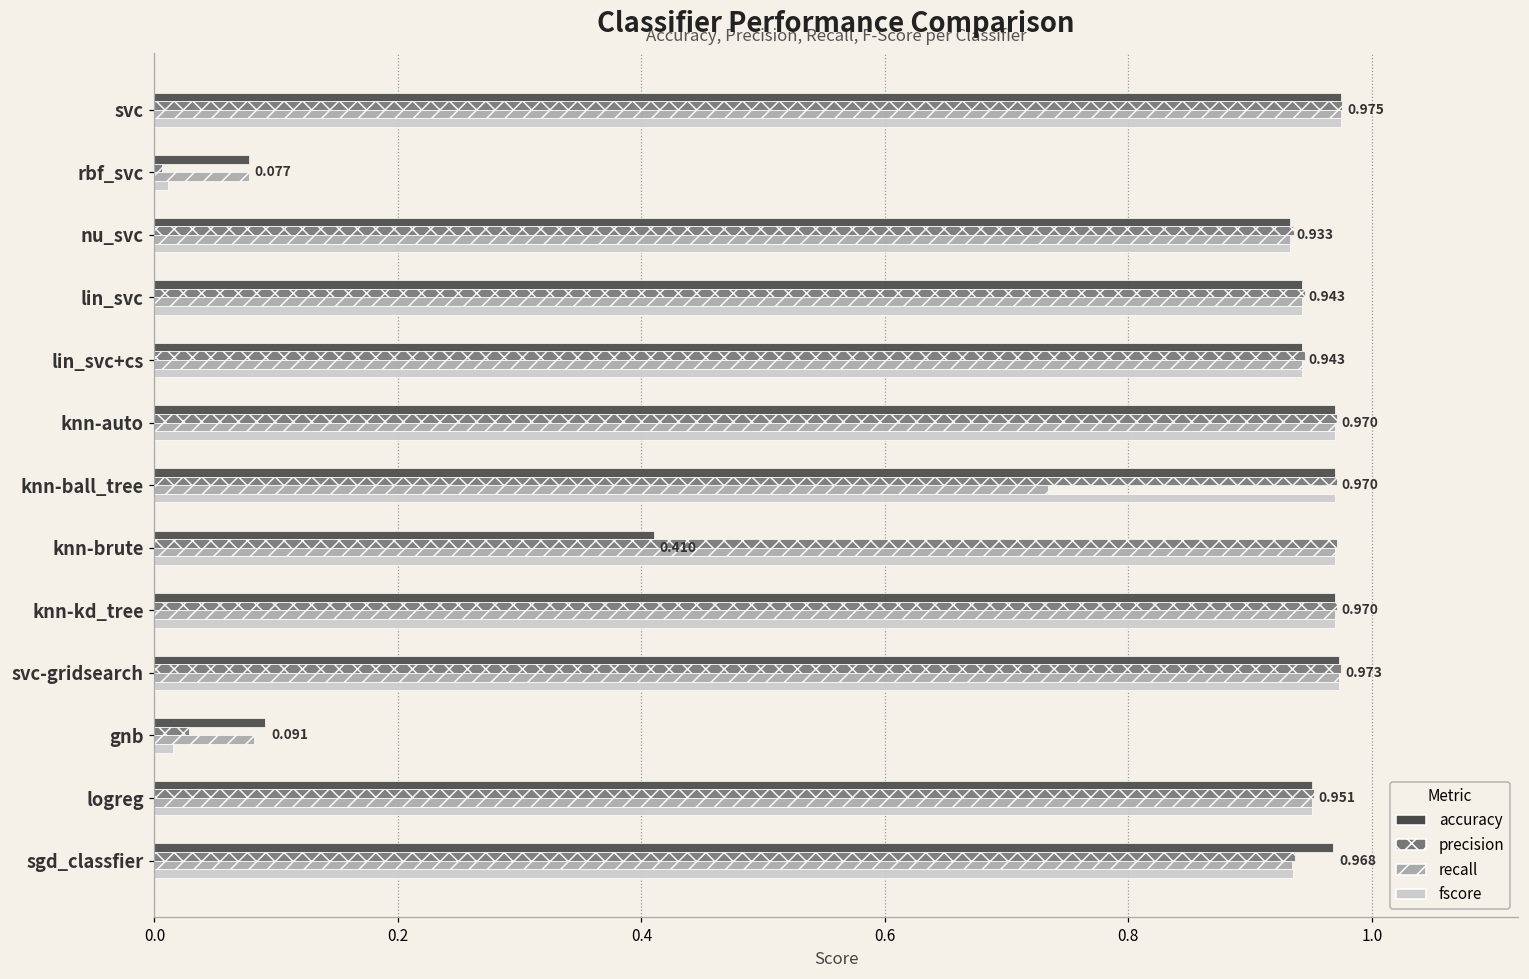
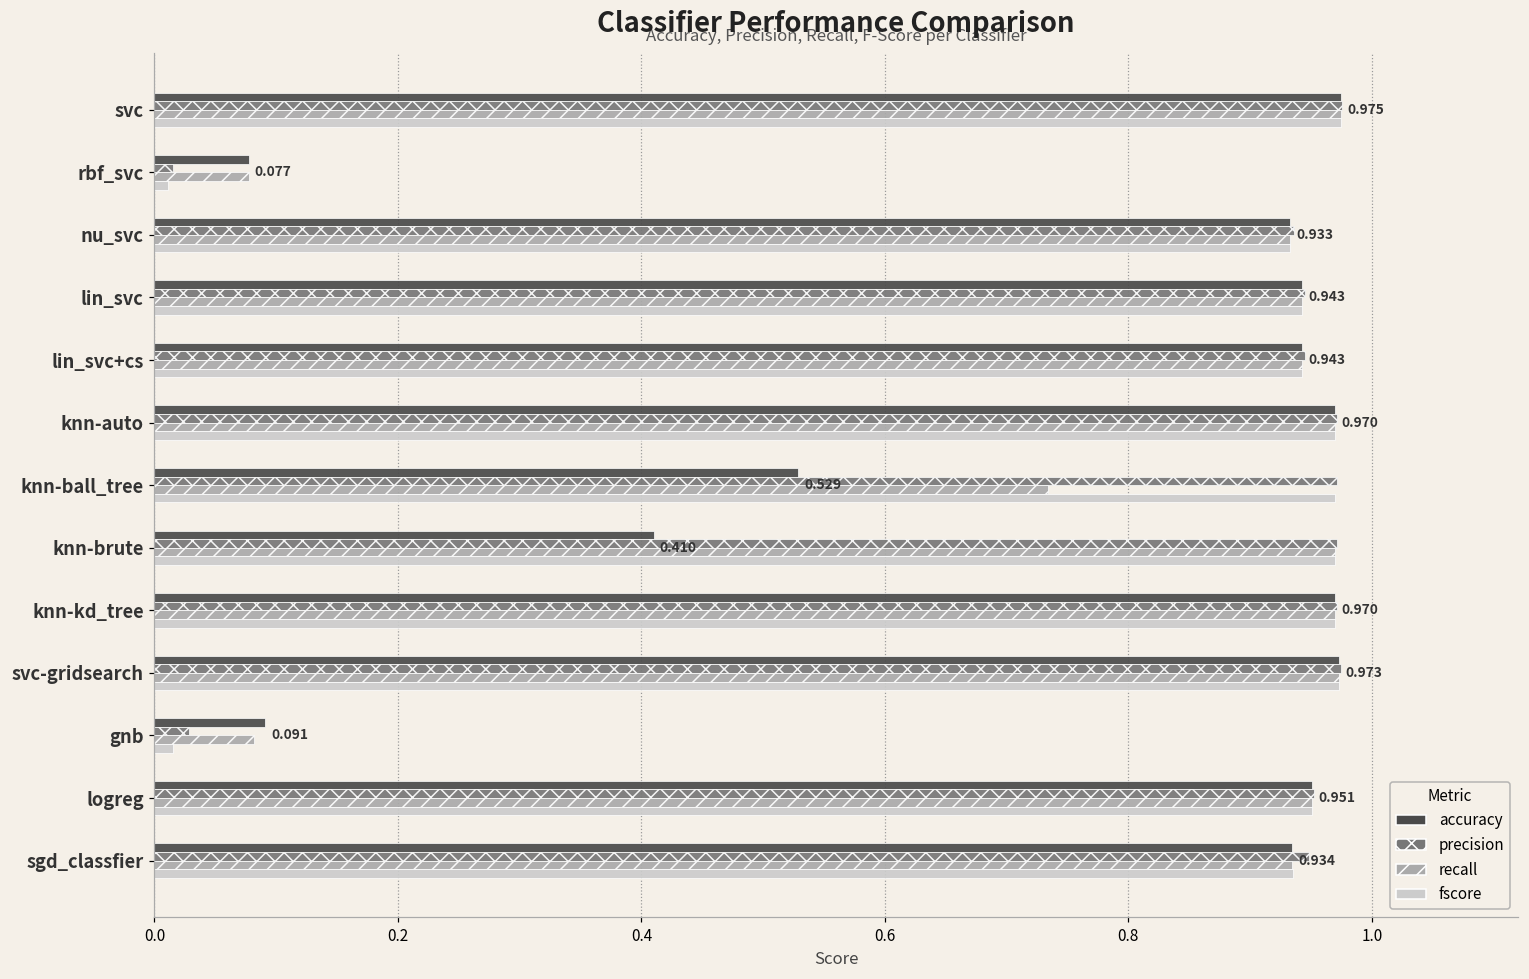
precision, rbf_svc: 0.006 -> 0.015
accuracy, knn-ball_tree: 0.970 -> 0.529
accuracy, sgd_classfier: 0.968 -> 0.934
precision, sgd_classfier: 0.936 -> 0.949
